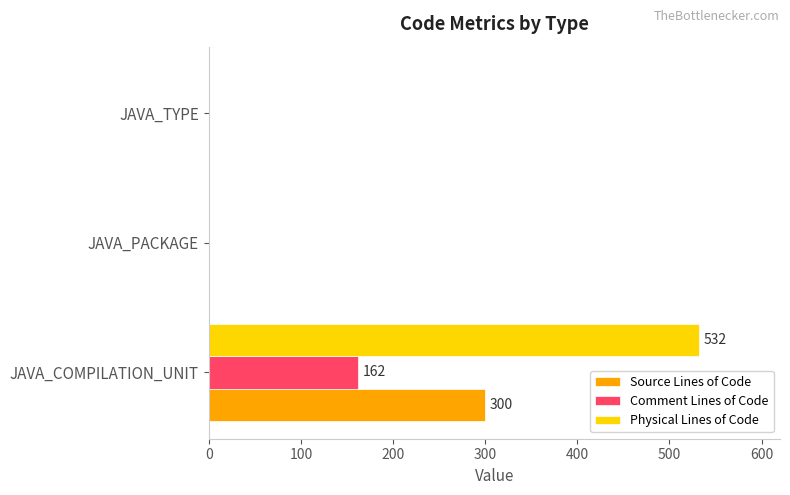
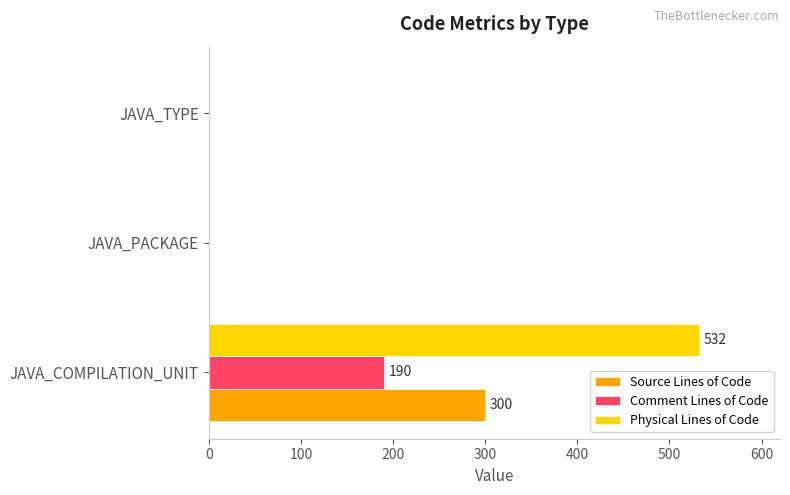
Comment Lines of Code, JAVA_COMPILATION_UNIT: 162 -> 190
